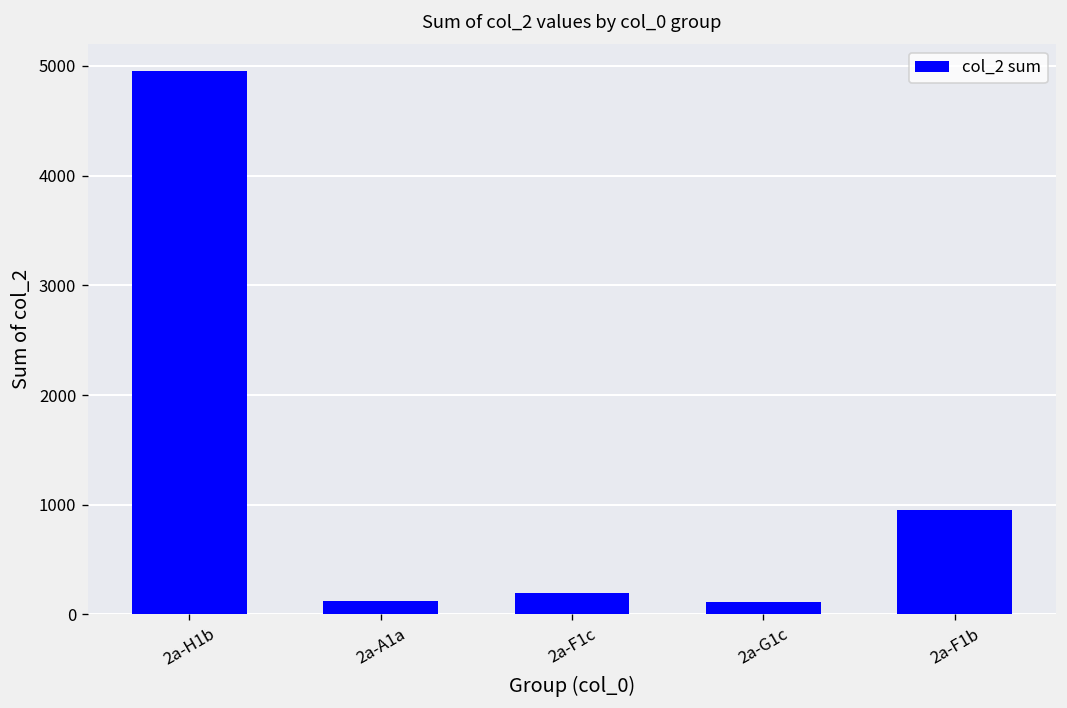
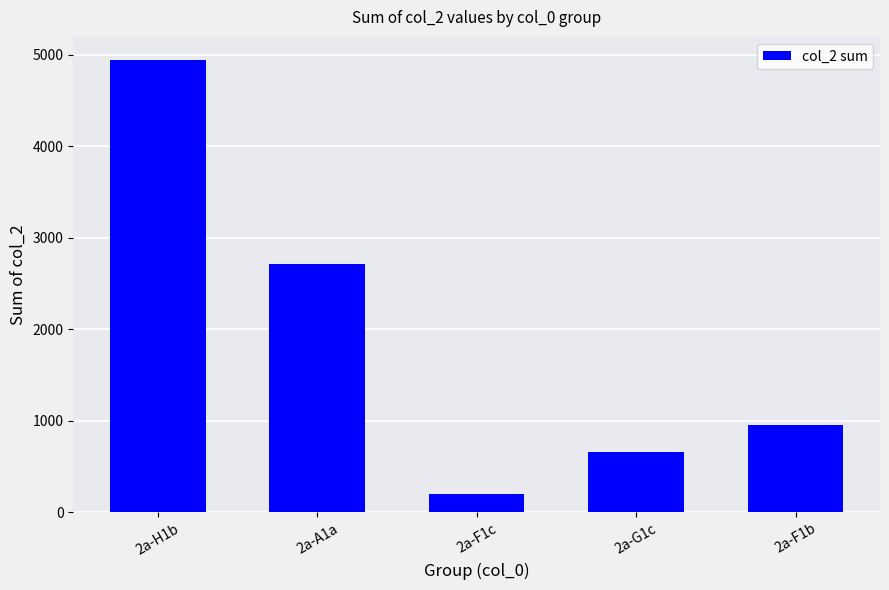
2a-A1a: 100 -> 2700
2a-G1c: 100 -> 700
